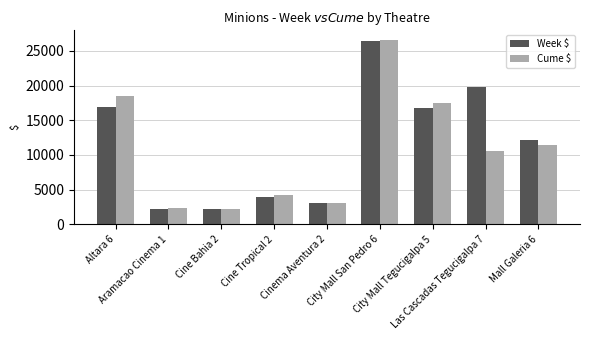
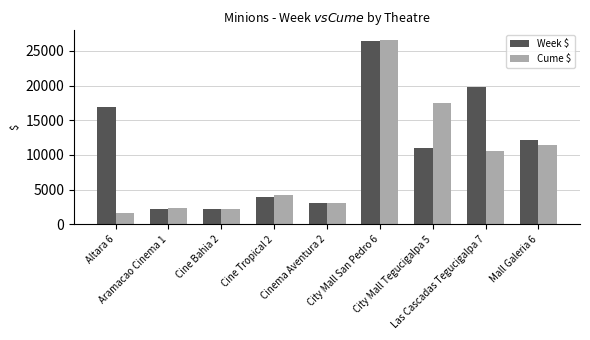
Cume $, Altara 6: 18000 -> 2000
Week $, City Mall Tegucigalpa 5: 17000 -> 11000
